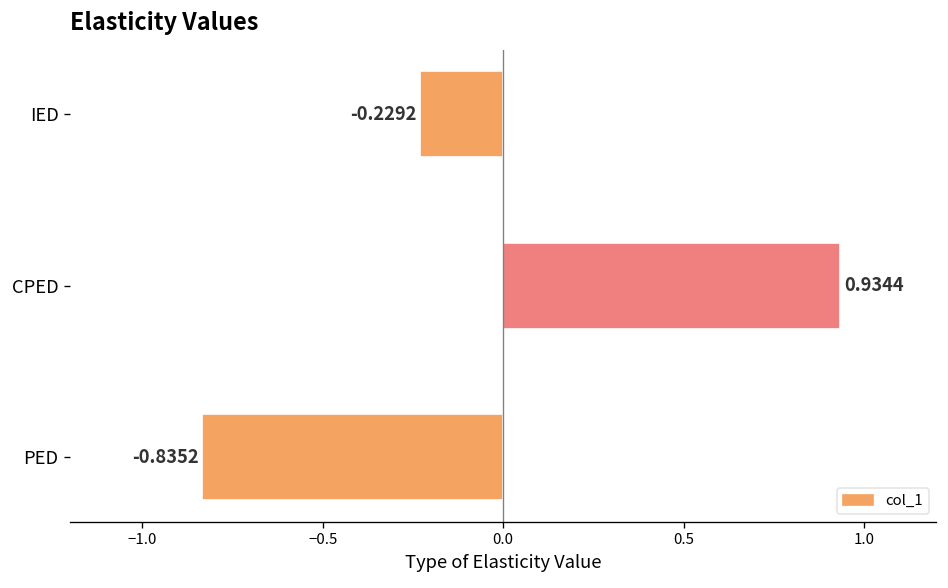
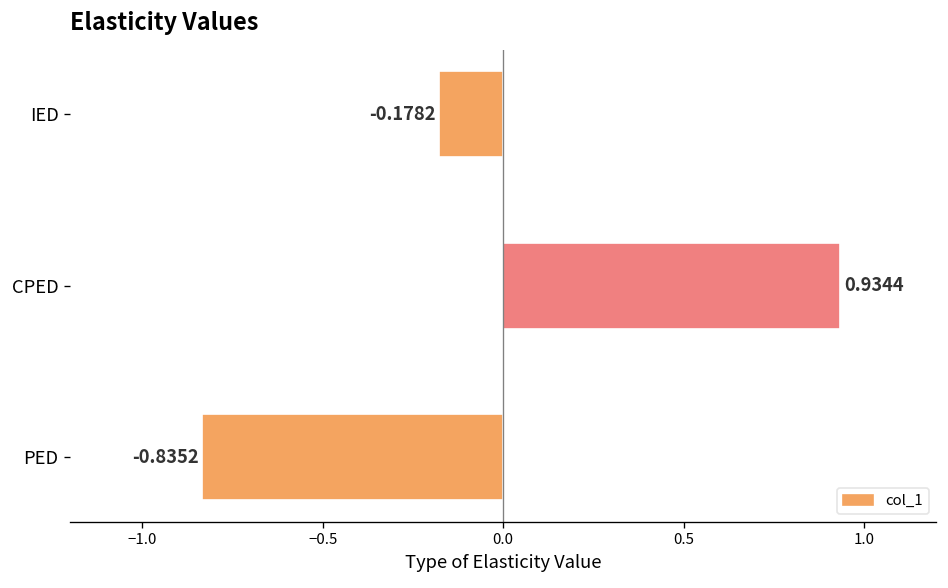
IED: -0.2292 -> -0.1782
